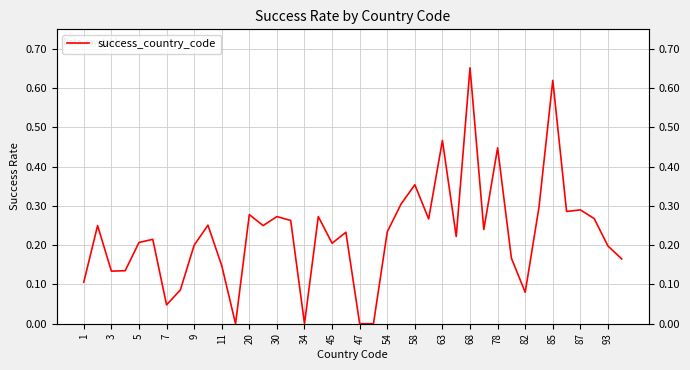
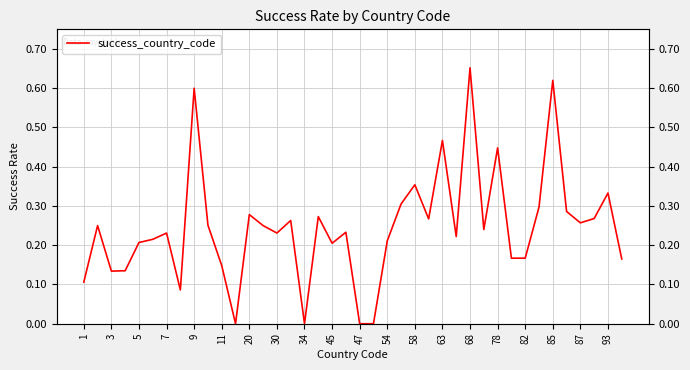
7: 0.05 -> 0.23
9: 0.2 -> 0.6
30: 0.27 -> 0.23
54: 0.23 -> 0.21
82: 0.08 -> 0.17
87: 0.29 -> 0.26
93: 0.20 -> 0.33
